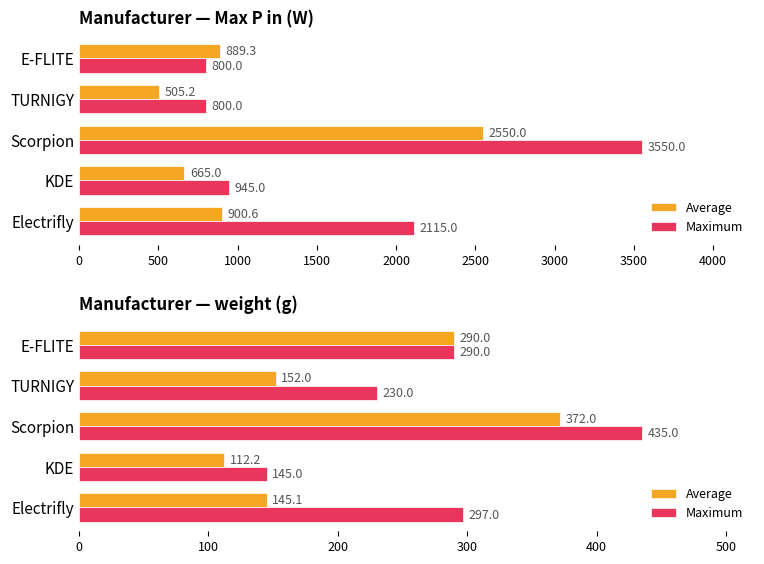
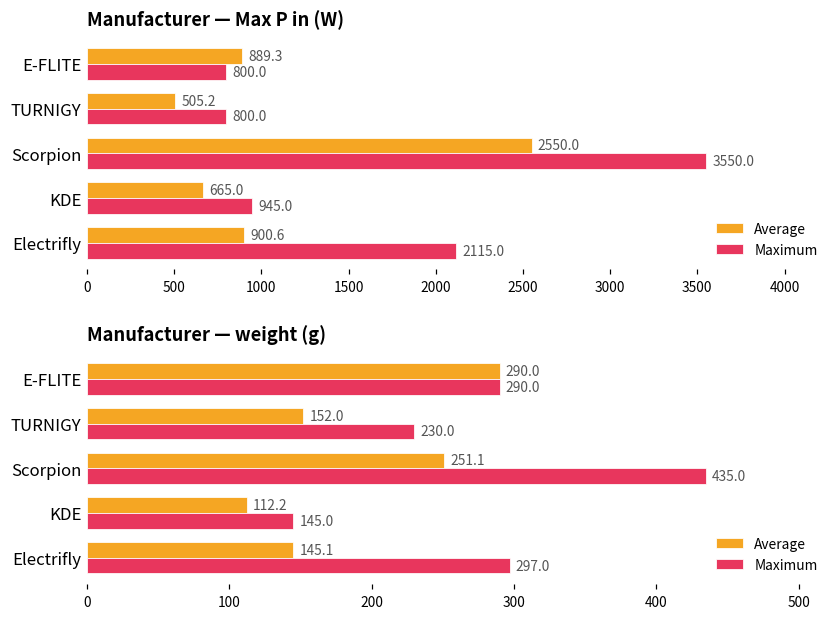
Manufacturer — weight (g), Average, Scorpion: 372.0 -> 251.1
